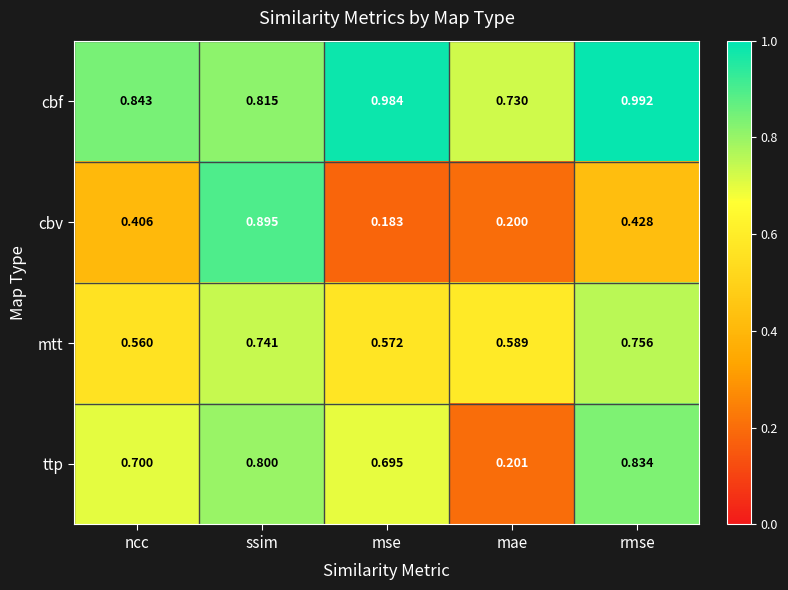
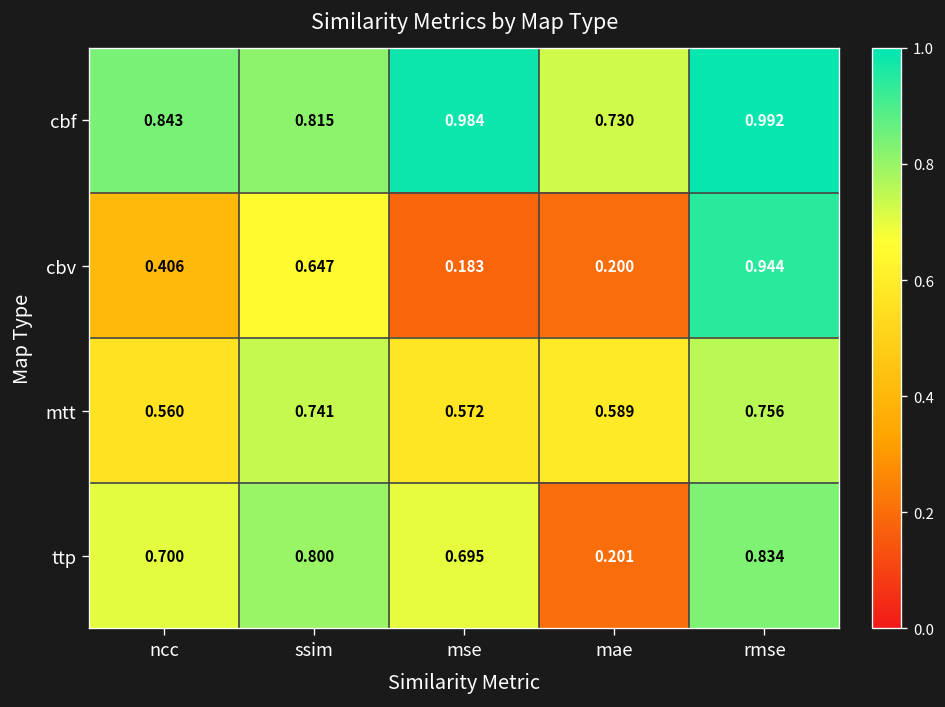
cbv, ssim: 0.895 -> 0.647
cbv, rmse: 0.428 -> 0.944
